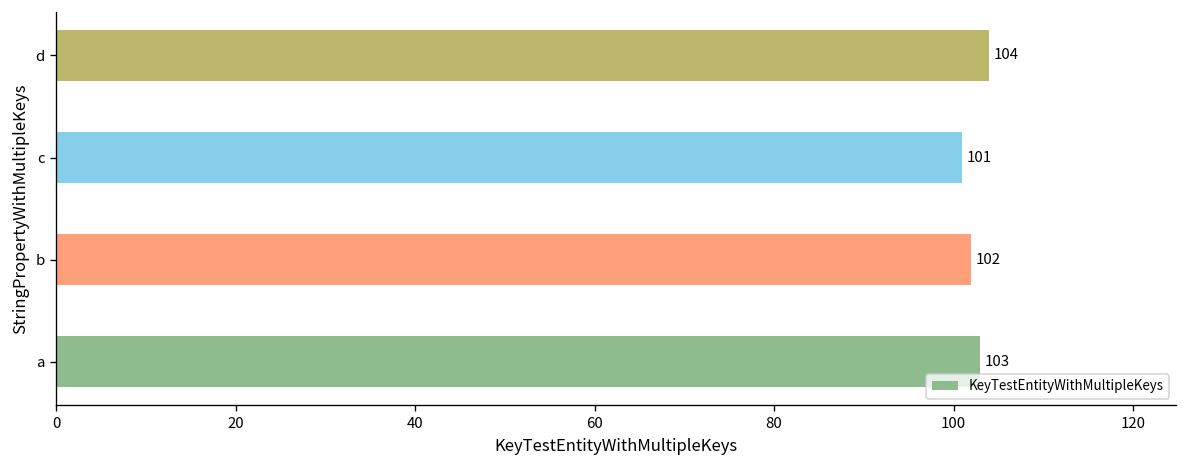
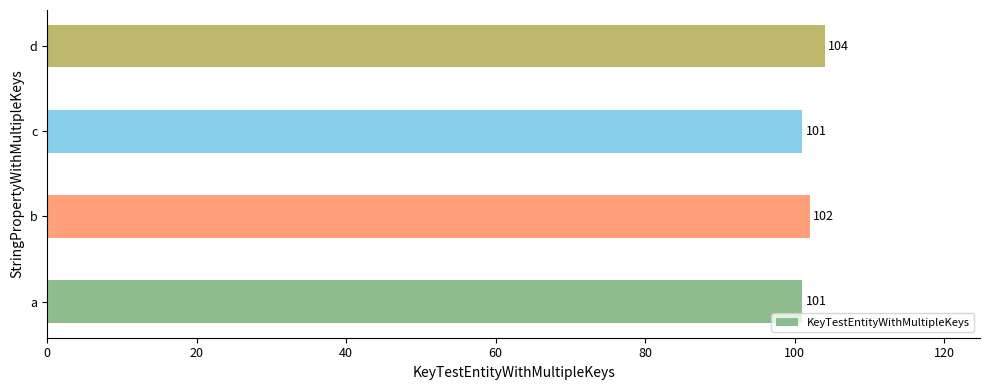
a: 103 -> 101
